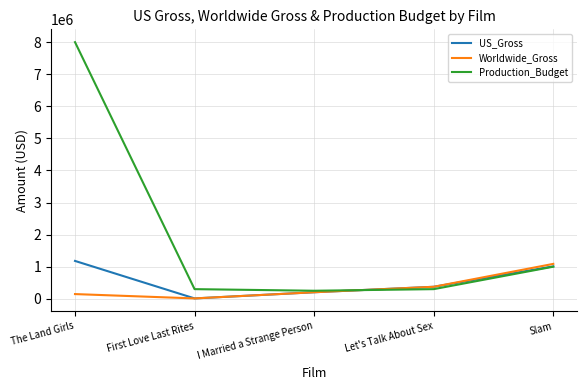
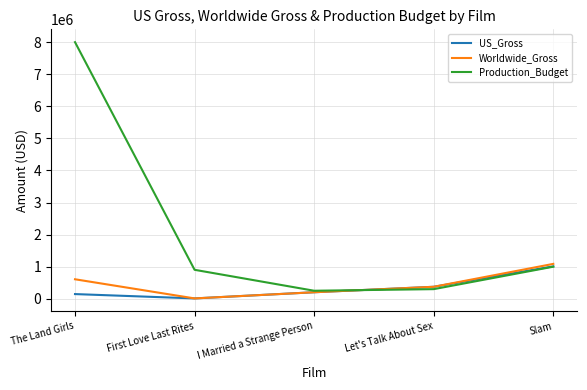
US_Gross, The Land Girls: 1200000 -> 100000
Worldwide_Gross, The Land Girls: 100000 -> 600000
Production_Budget, First Love Last Rites: 300000 -> 900000
